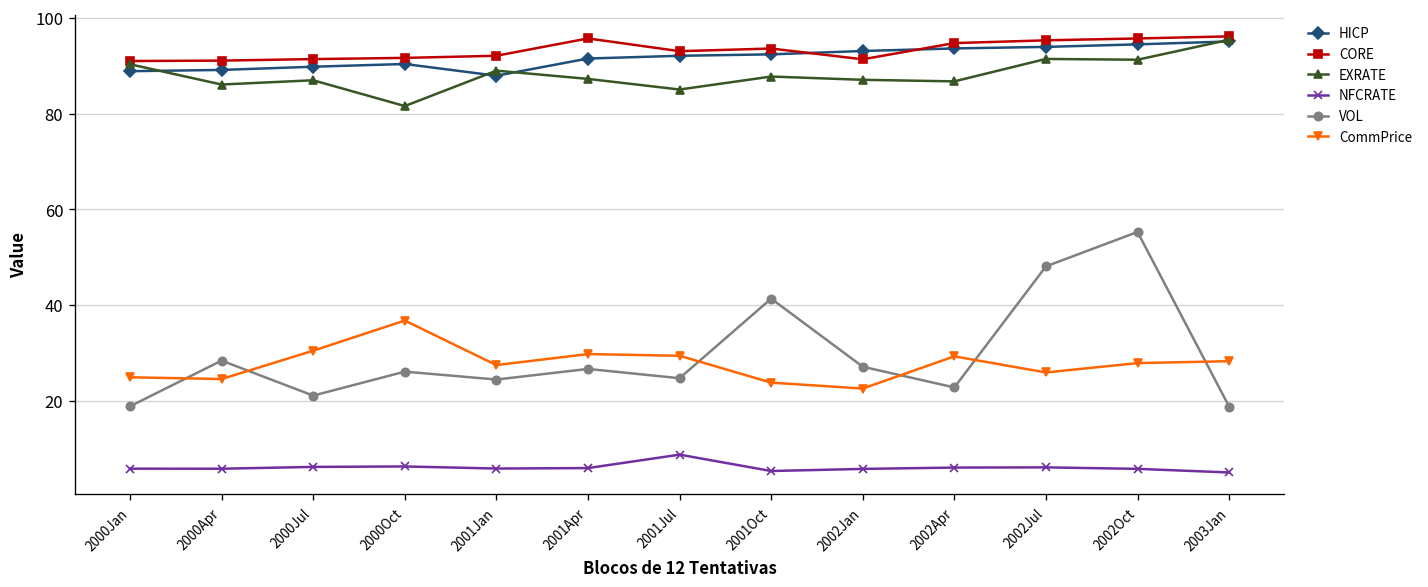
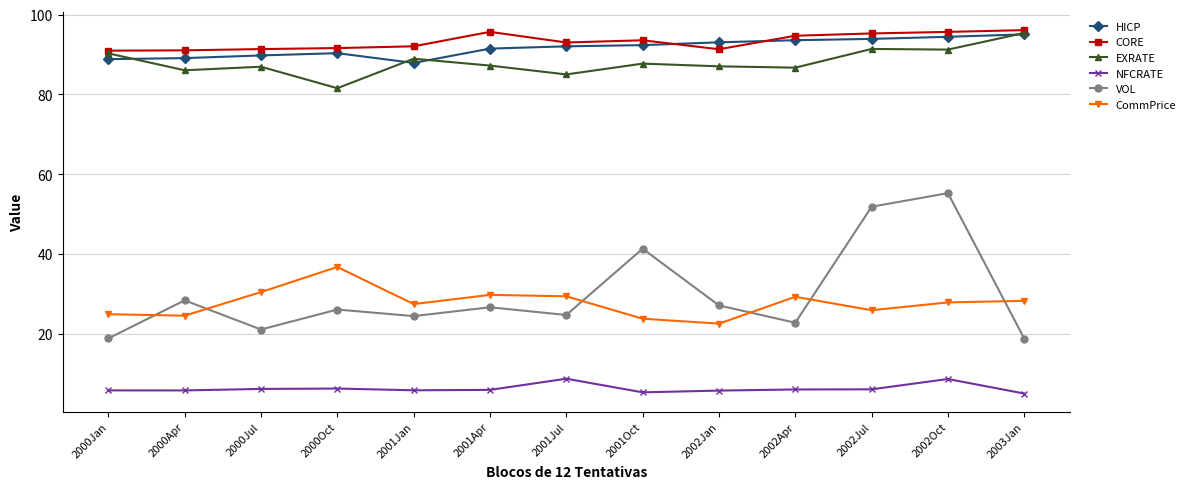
VOL, 2002Jul: 48 -> 52
NFCRATE, 2002Oct: 6 -> 9
